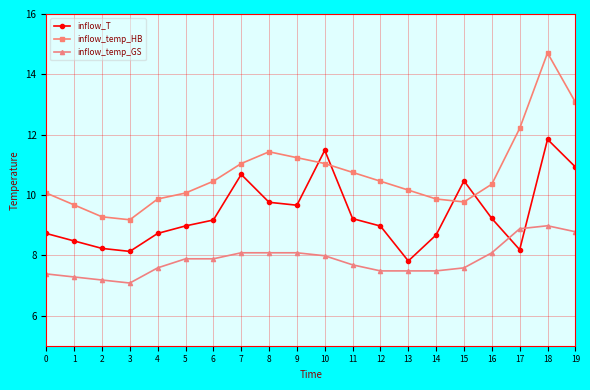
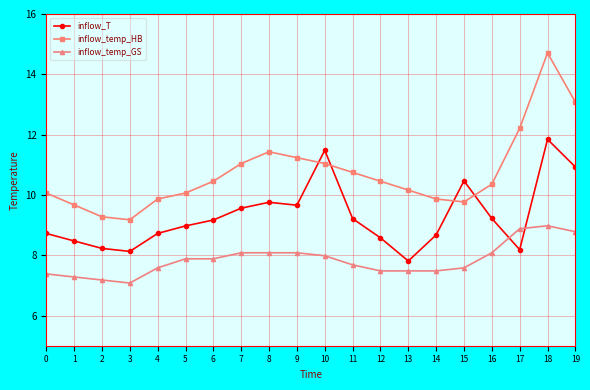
inflow_T, 7: 10.7 -> 9.6
inflow_T, 12: 9.0 -> 8.6
